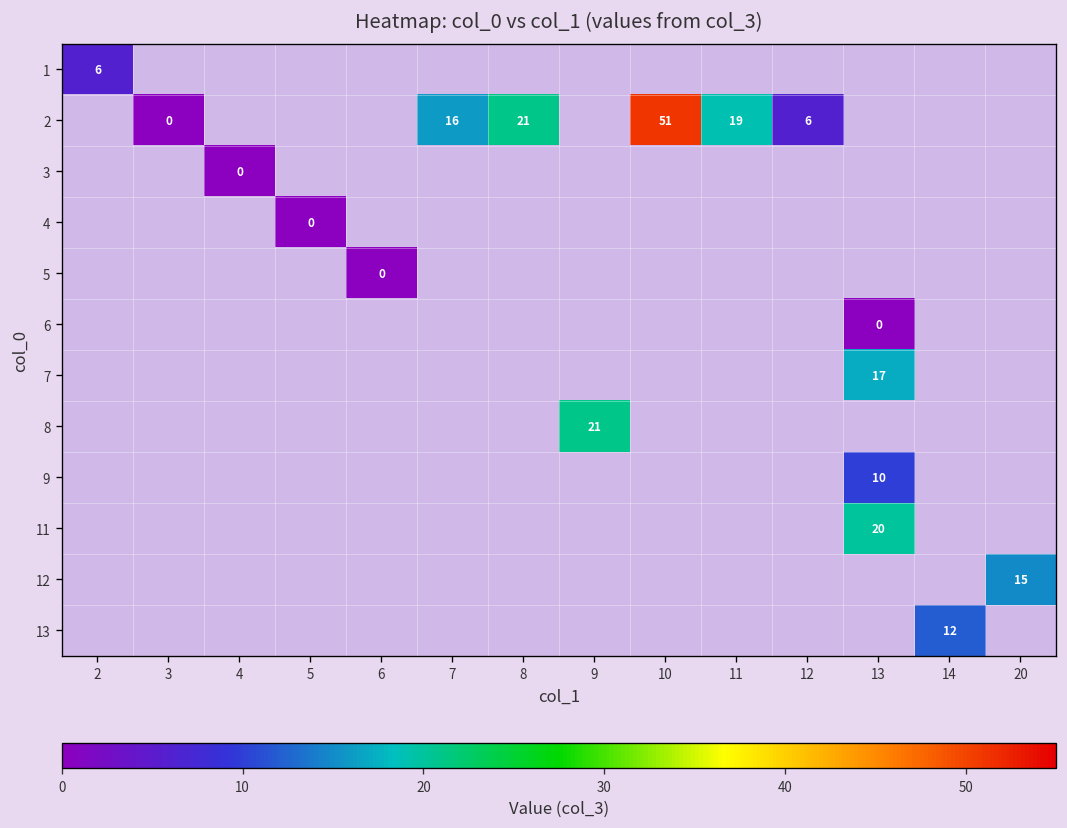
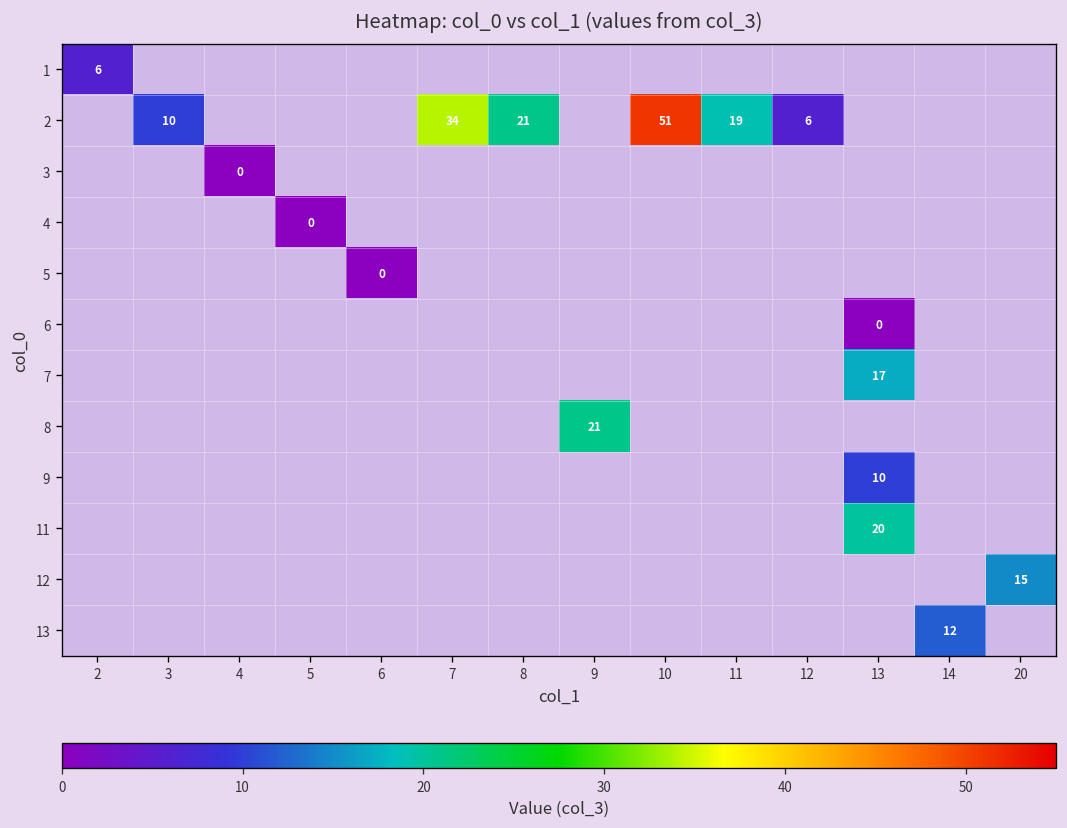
2, 3: 0 -> 10
2, 7: 16 -> 34
